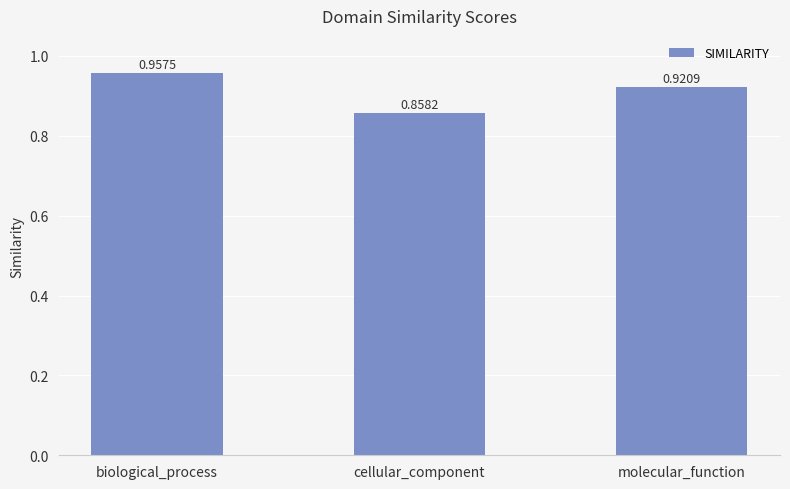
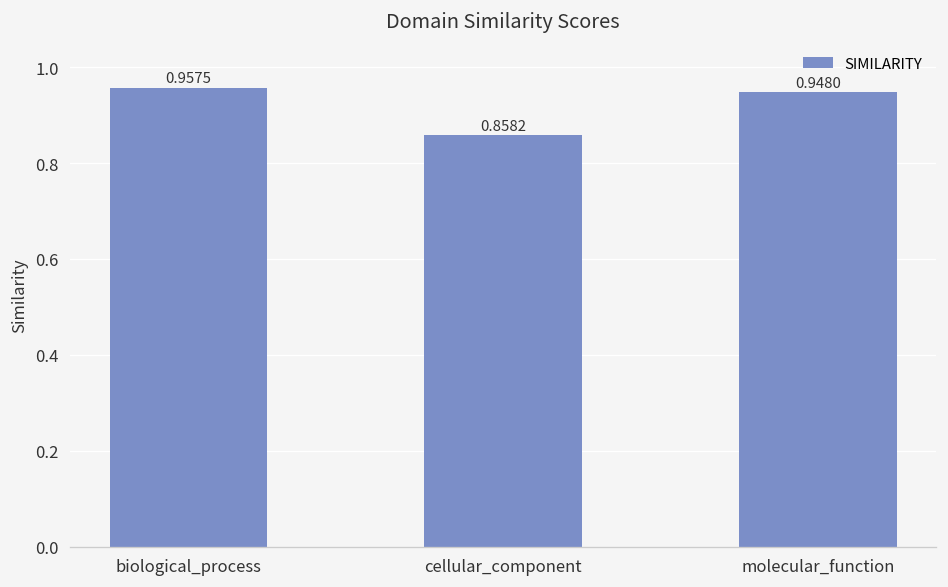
molecular_function: 0.9209 -> 0.9480
